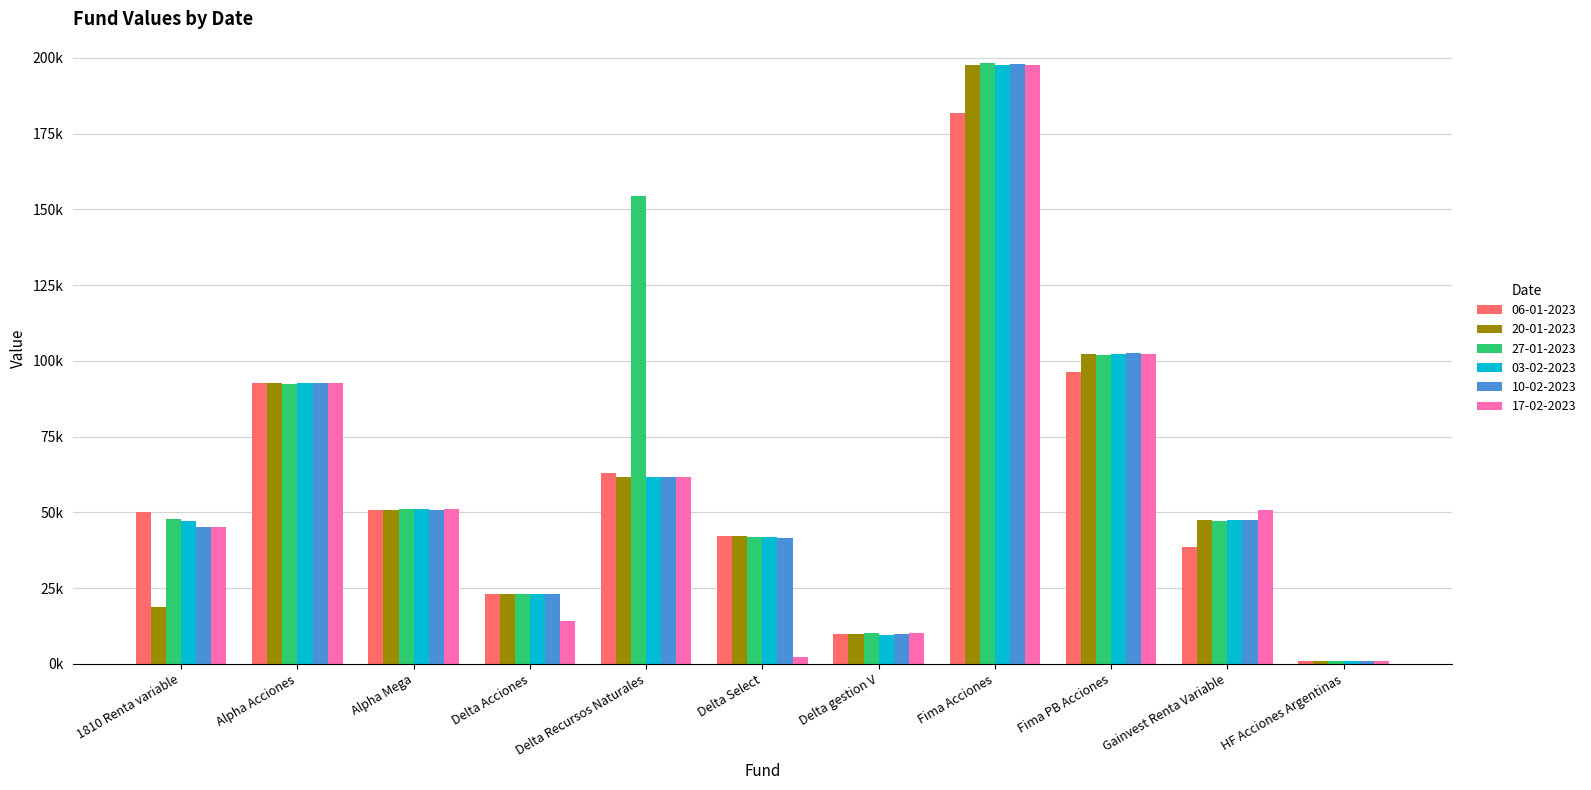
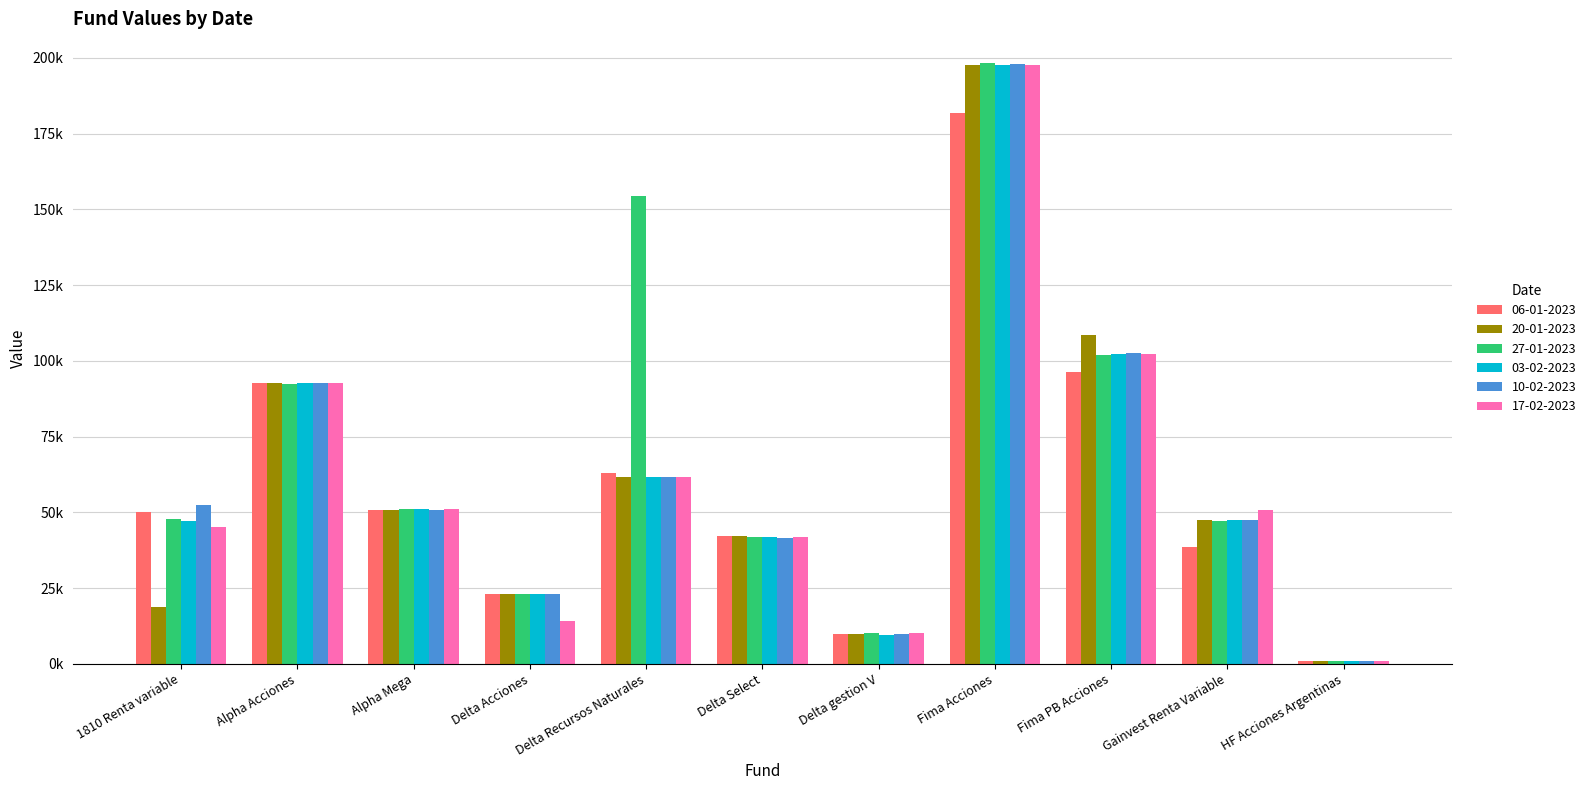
10-02-2023, 1810 Renta variable: 45000 -> 52000
17-02-2023, Delta Select: 2000 -> 42000
20-01-2023, Fima PB Acciones: 102000 -> 109000
